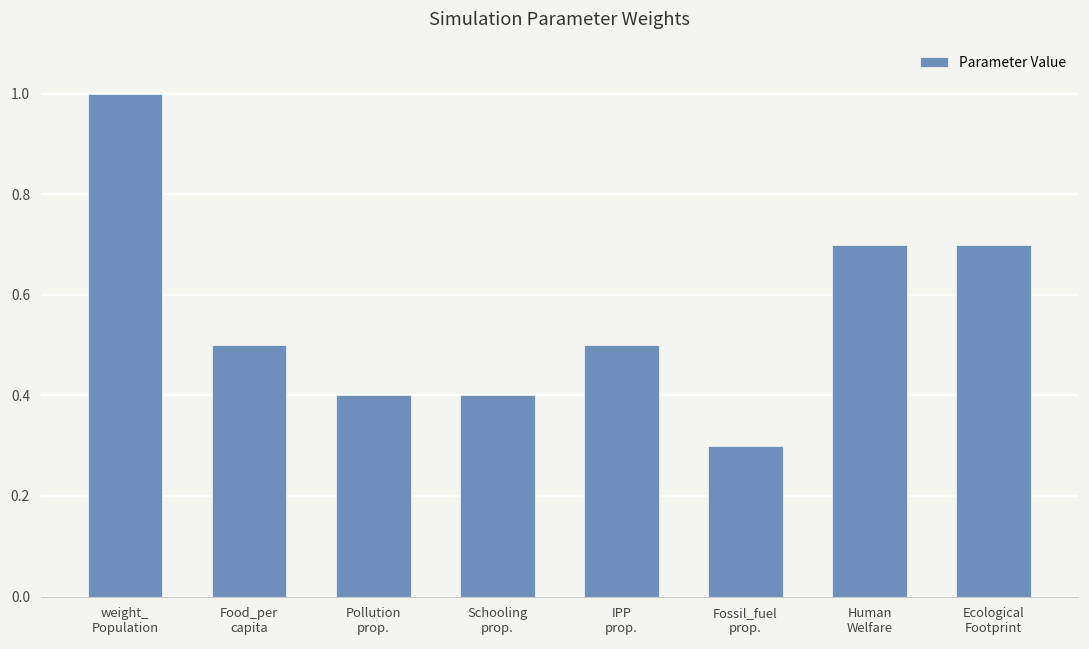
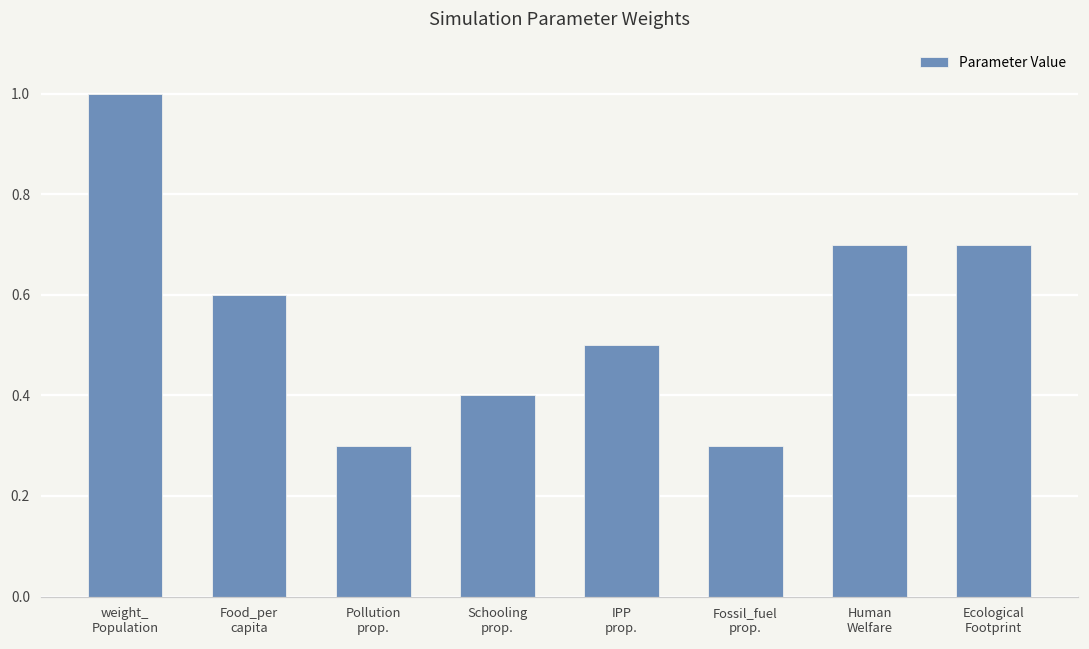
Food_per capita: 0.5 -> 0.6
Pollution prop.: 0.4 -> 0.3
